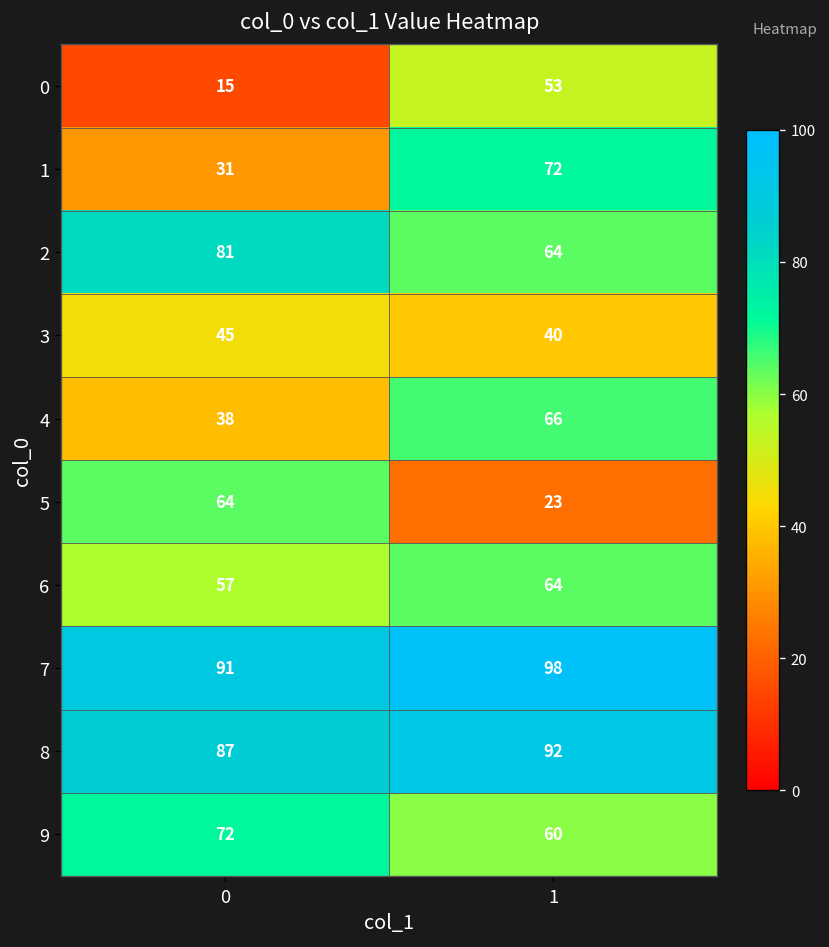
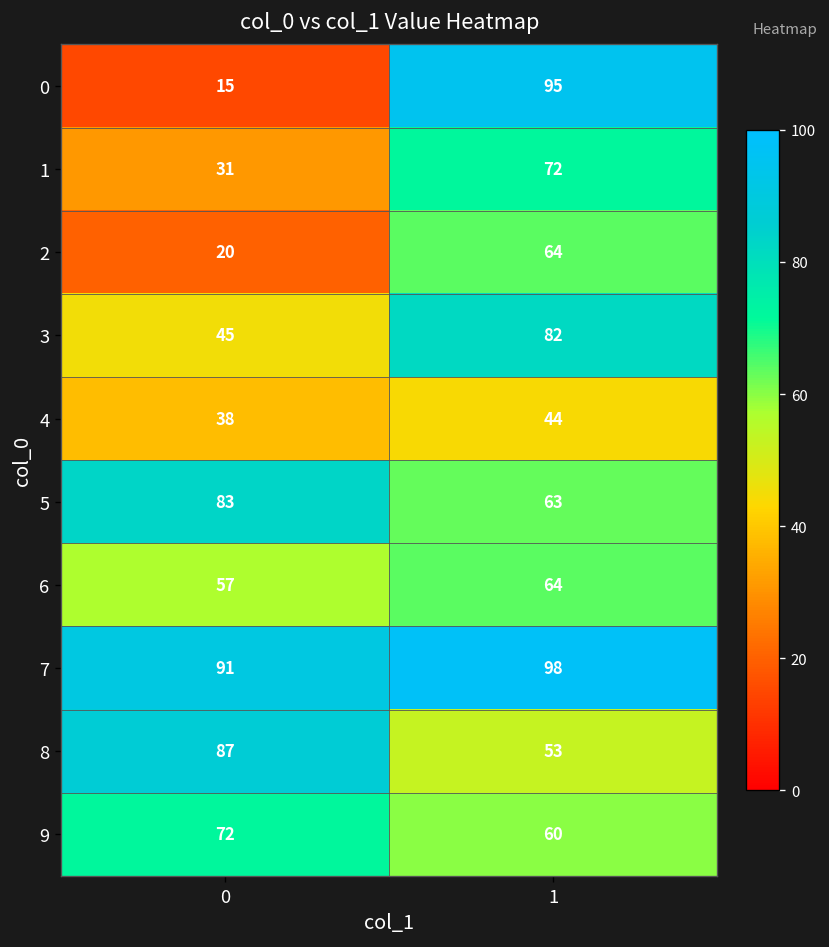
0, 1: 53 -> 95
2, 0: 81 -> 20
3, 1: 40 -> 82
4, 1: 66 -> 44
5, 0: 64 -> 83
5, 1: 23 -> 63
8, 1: 92 -> 53
